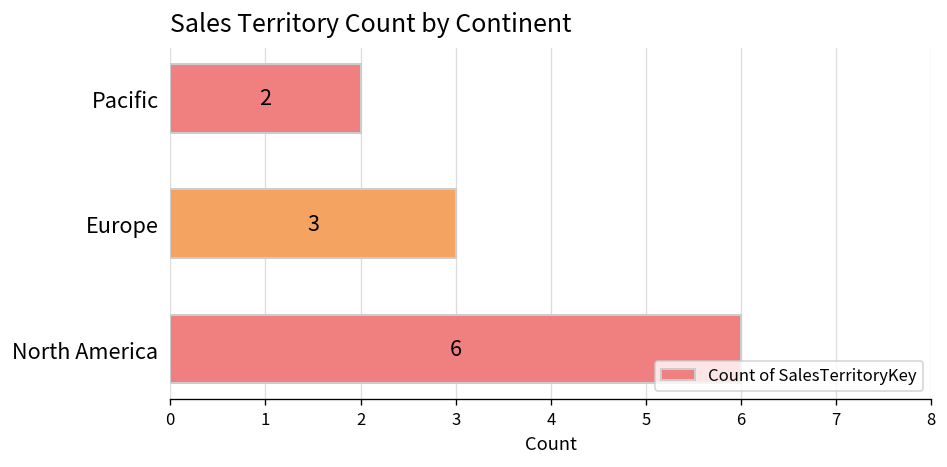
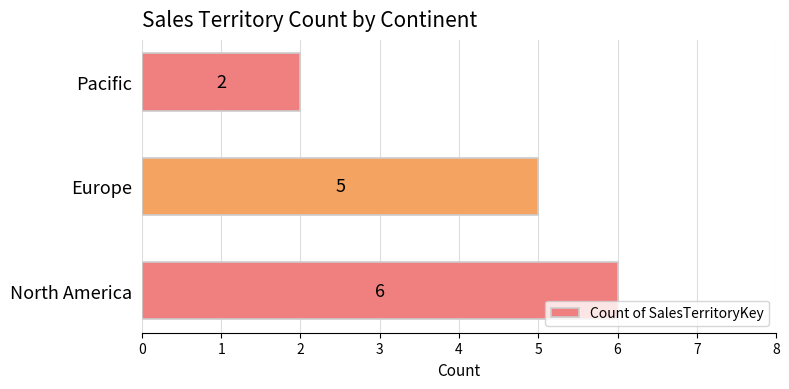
Europe: 3 -> 5
